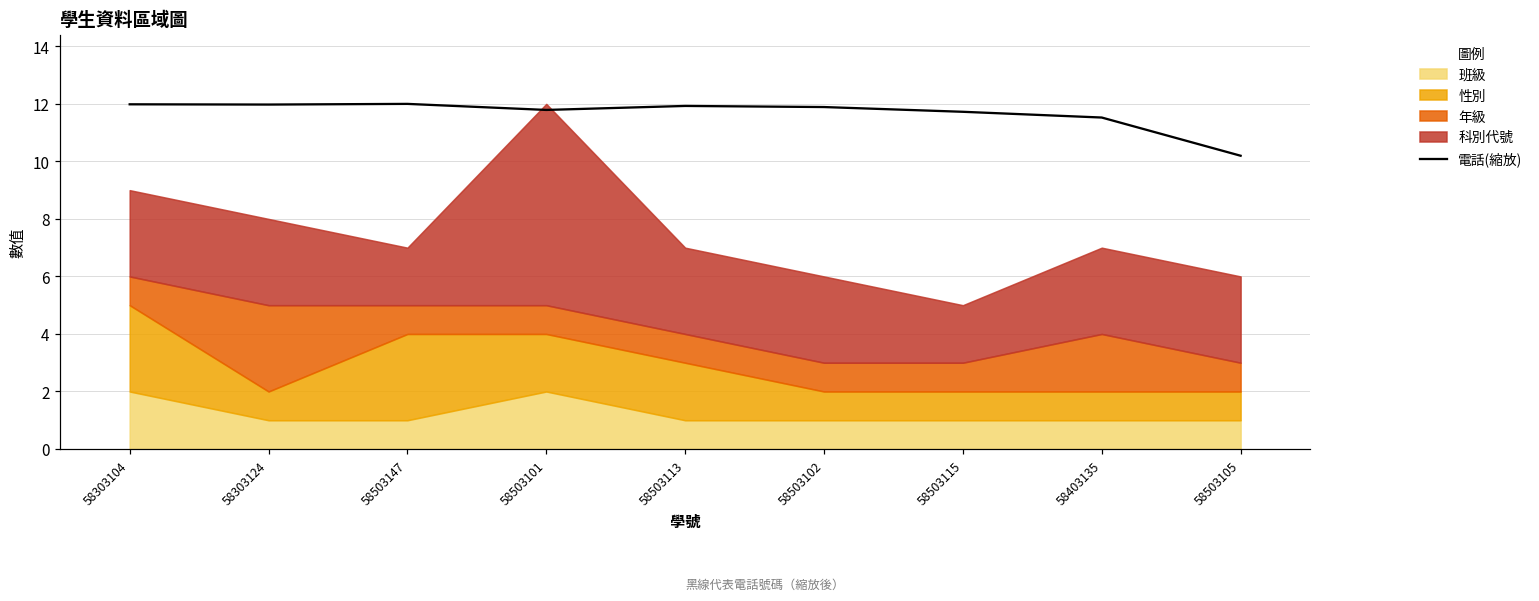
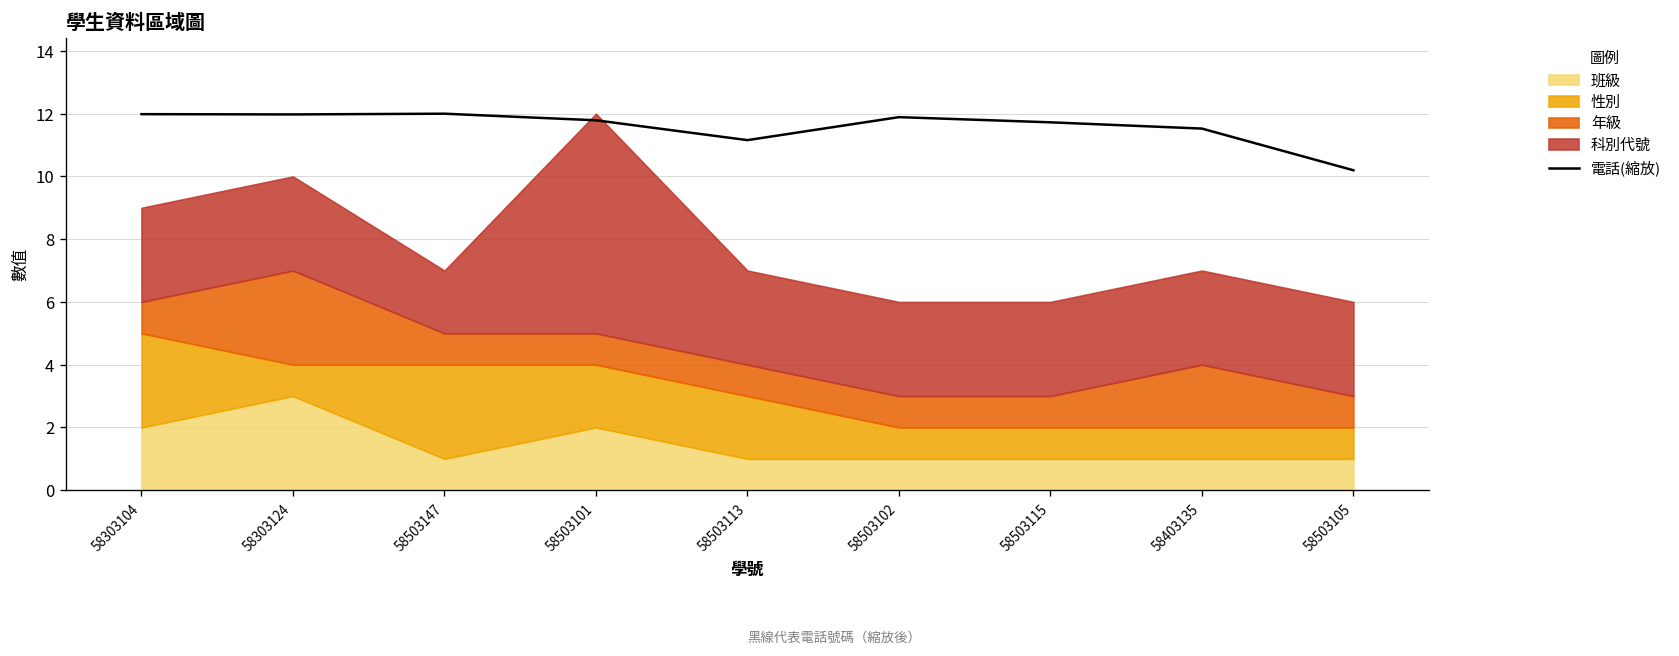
班級, 58303124: 1 -> 3
電話(縮放), 58503113: 11.9 -> 11.2
科別代號, 58503115: 2 -> 3
